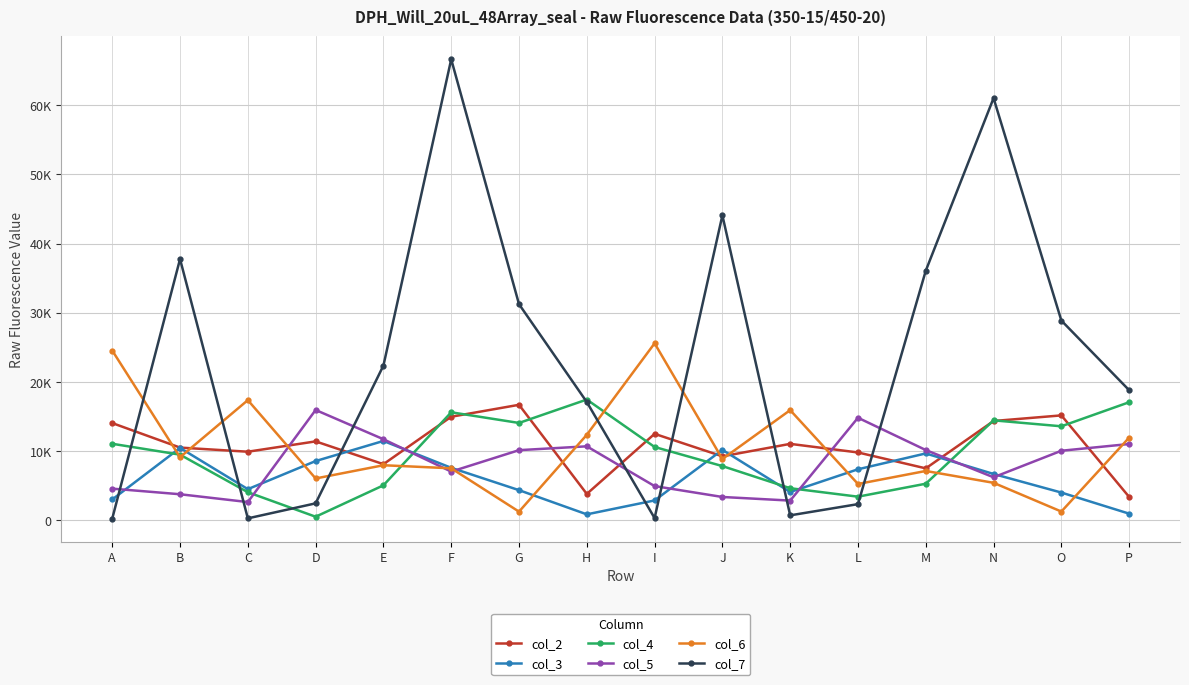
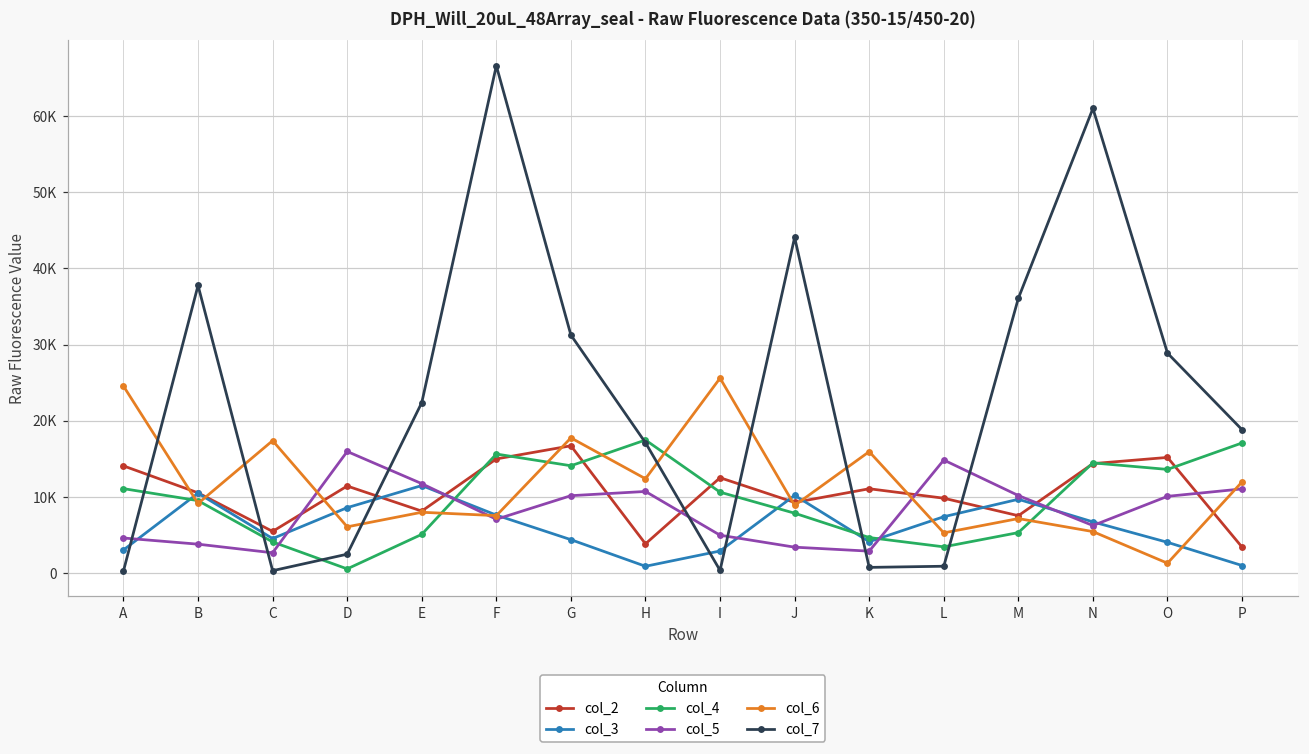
col_2, C: 10000 -> 5000
col_6, G: 1000 -> 18000
col_7, L: 2000 -> 1000
